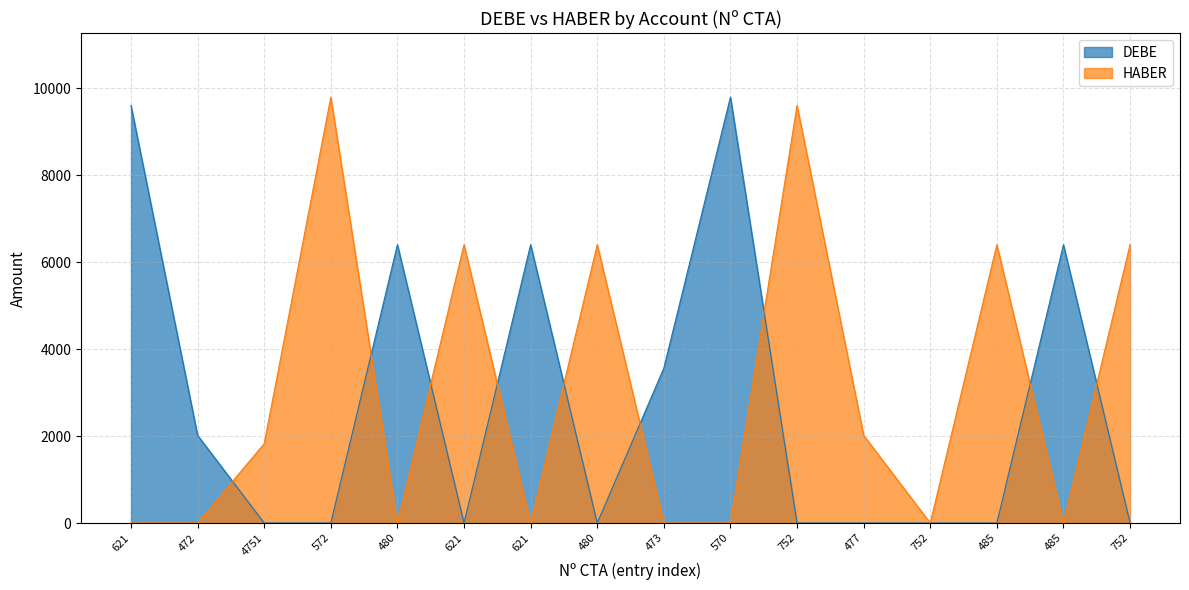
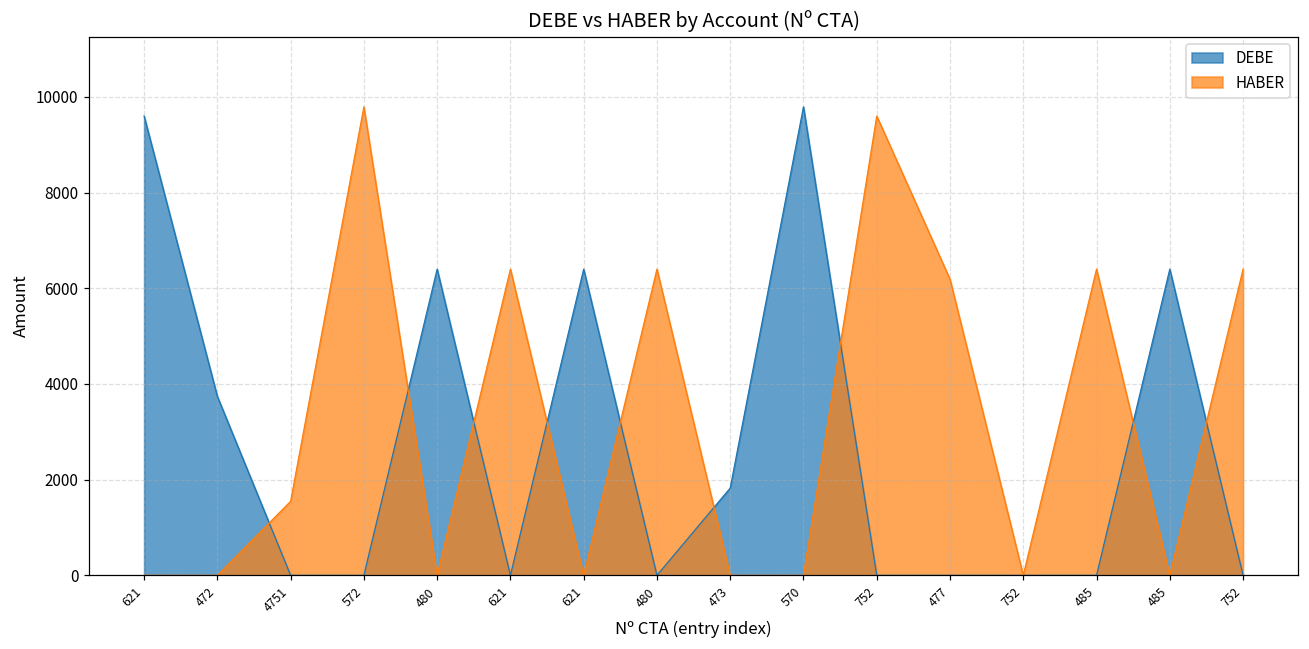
DEBE, 472: 2000 -> 3700
HABER, 4751: 1800 -> 1500
DEBE, 473: 3600 -> 1800
HABER, 477: 2000 -> 6200
